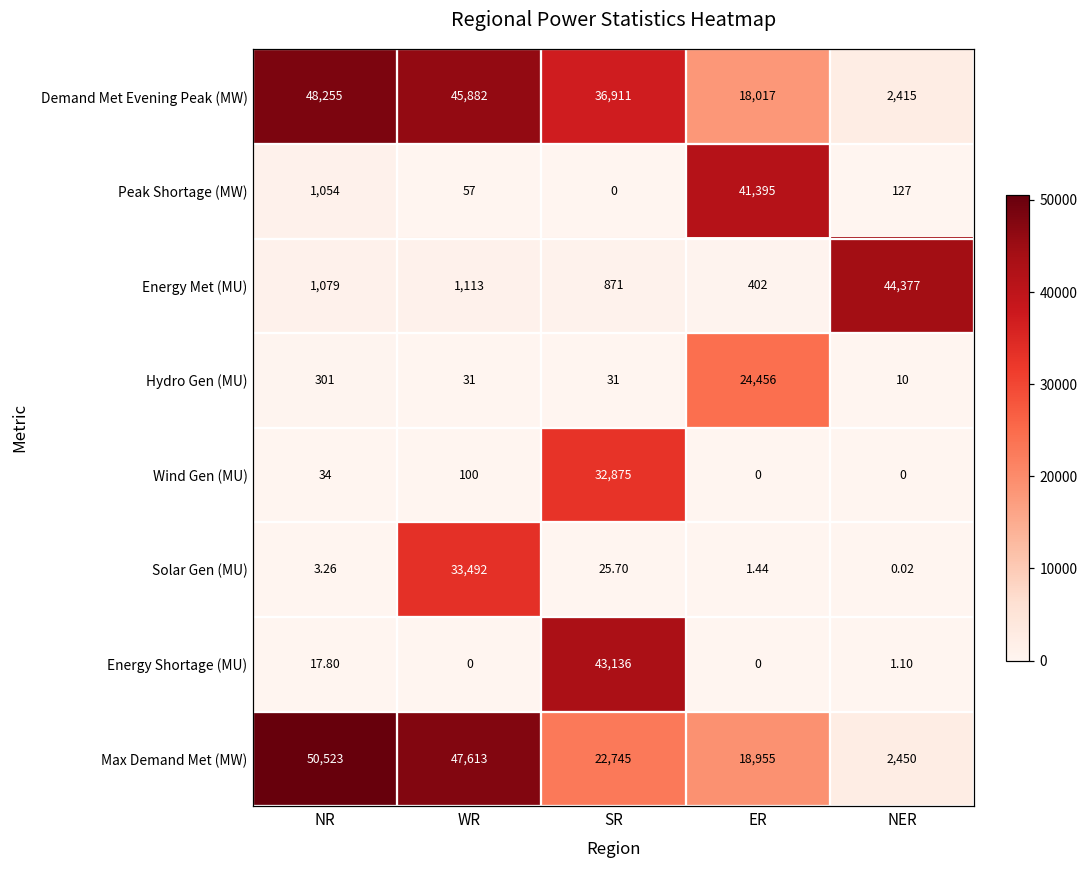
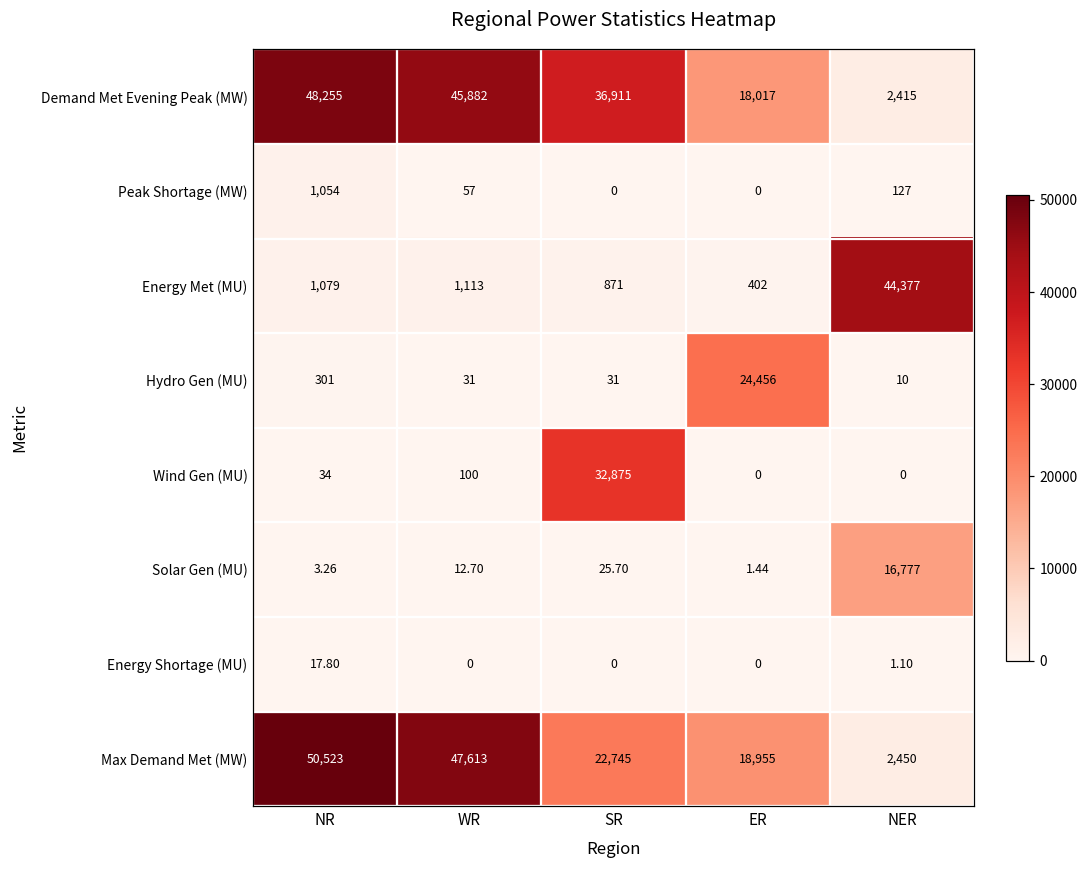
Peak Shortage (MW), ER: 41,395 -> 0
Solar Gen (MU), WR: 33,492 -> 12.70
Solar Gen (MU), NER: 0.02 -> 16,777
Energy Shortage (MU), SR: 43,136 -> 0
